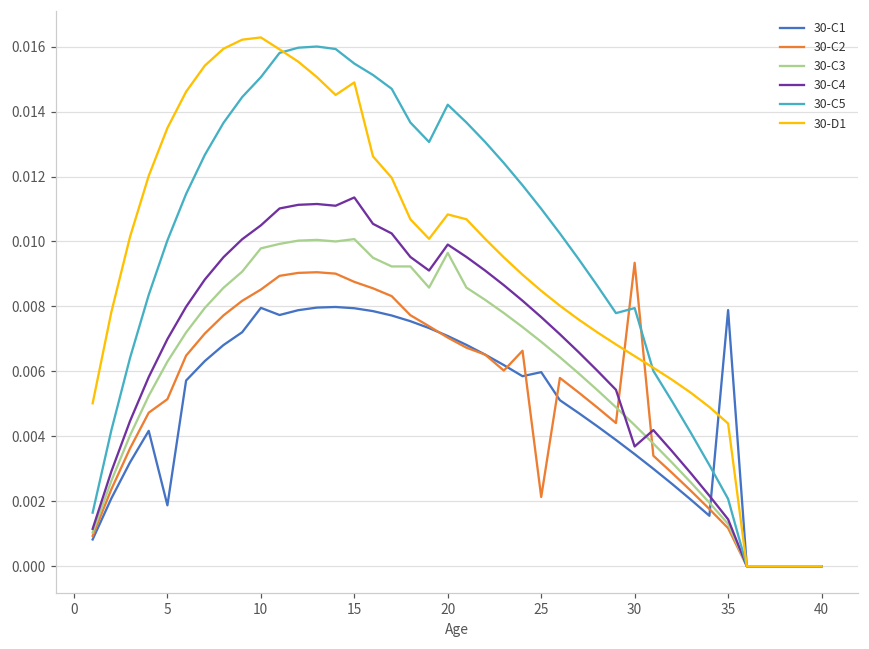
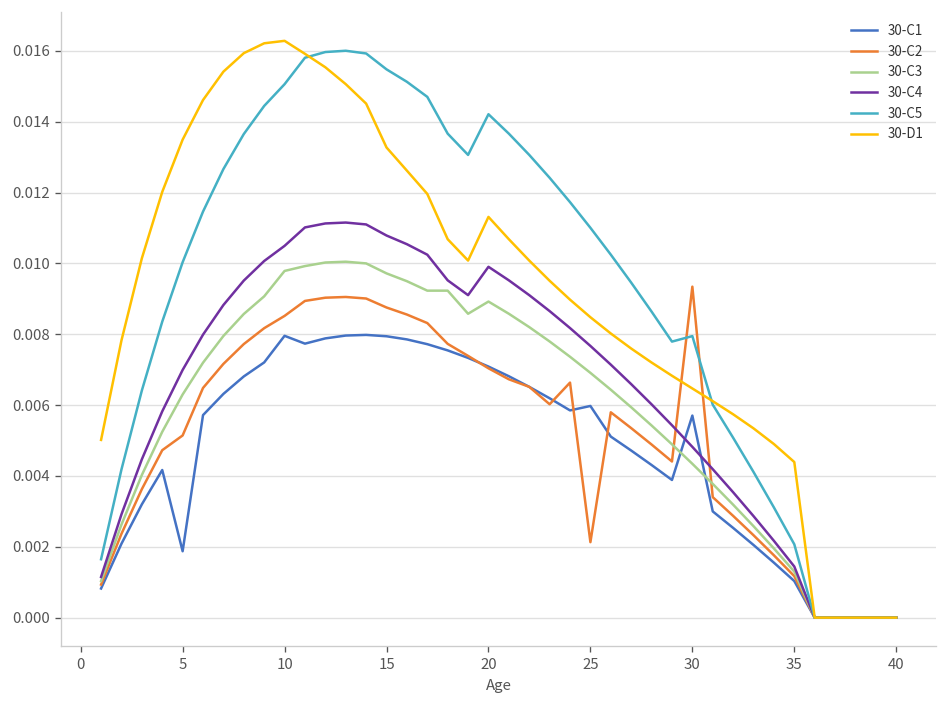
30-C3, 15: 0.0101 -> 0.0097
30-C4, 15: 0.0114 -> 0.0108
30-D1, 15: 0.0149 -> 0.0133
30-C3, 20: 0.0096 -> 0.0089
30-D1, 20: 0.0108 -> 0.0113
30-C1, 30: 0.0035 -> 0.0057
30-C4, 30: 0.0037 -> 0.0048
30-C1, 35: 0.0079 -> 0.0010
